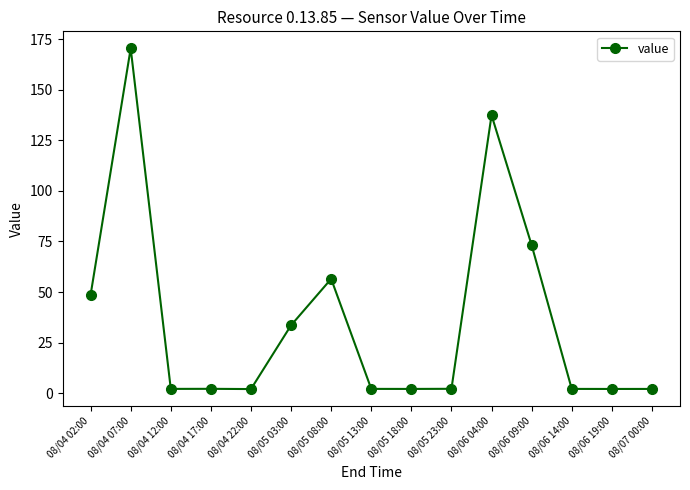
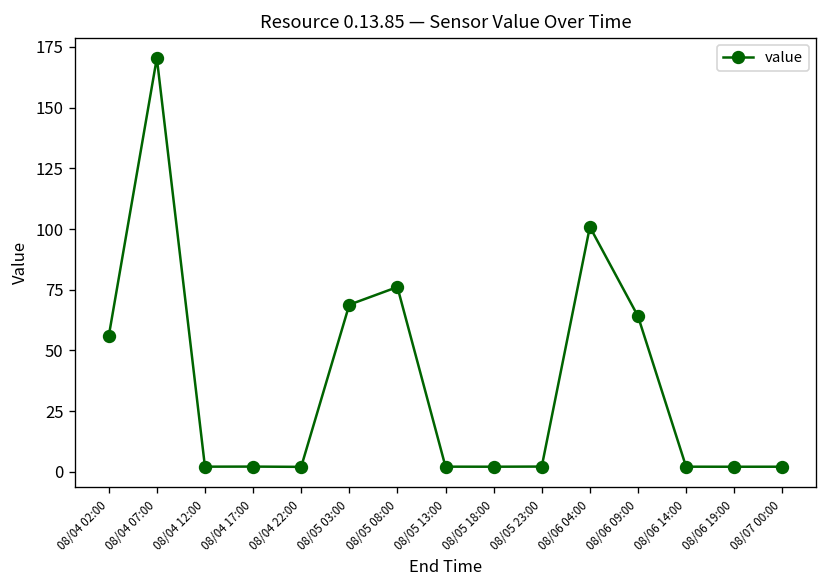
08/04 02:00: 49 -> 56
08/05 03:00: 34 -> 69
08/05 08:00: 57 -> 76
08/06 04:00: 137 -> 101
08/06 09:00: 73 -> 64
